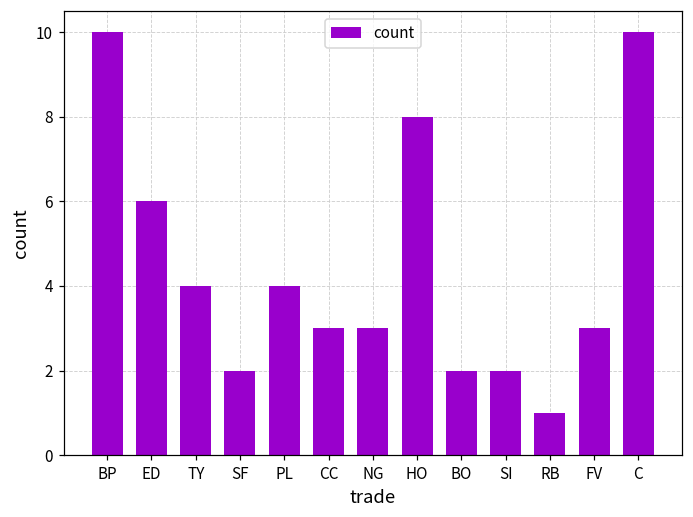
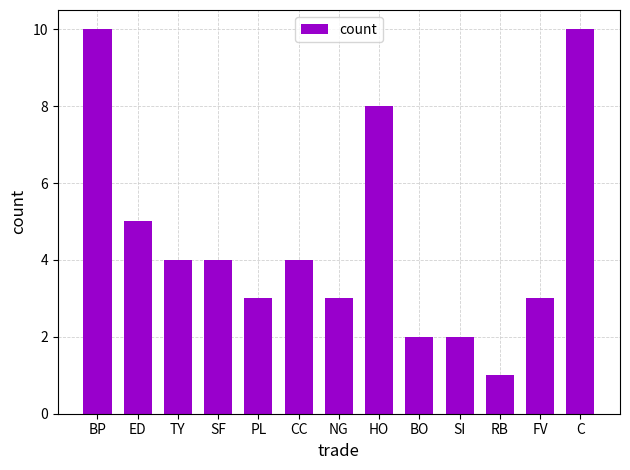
ED: 6 -> 5
SF: 2 -> 4
PL: 4 -> 3
CC: 3 -> 4
